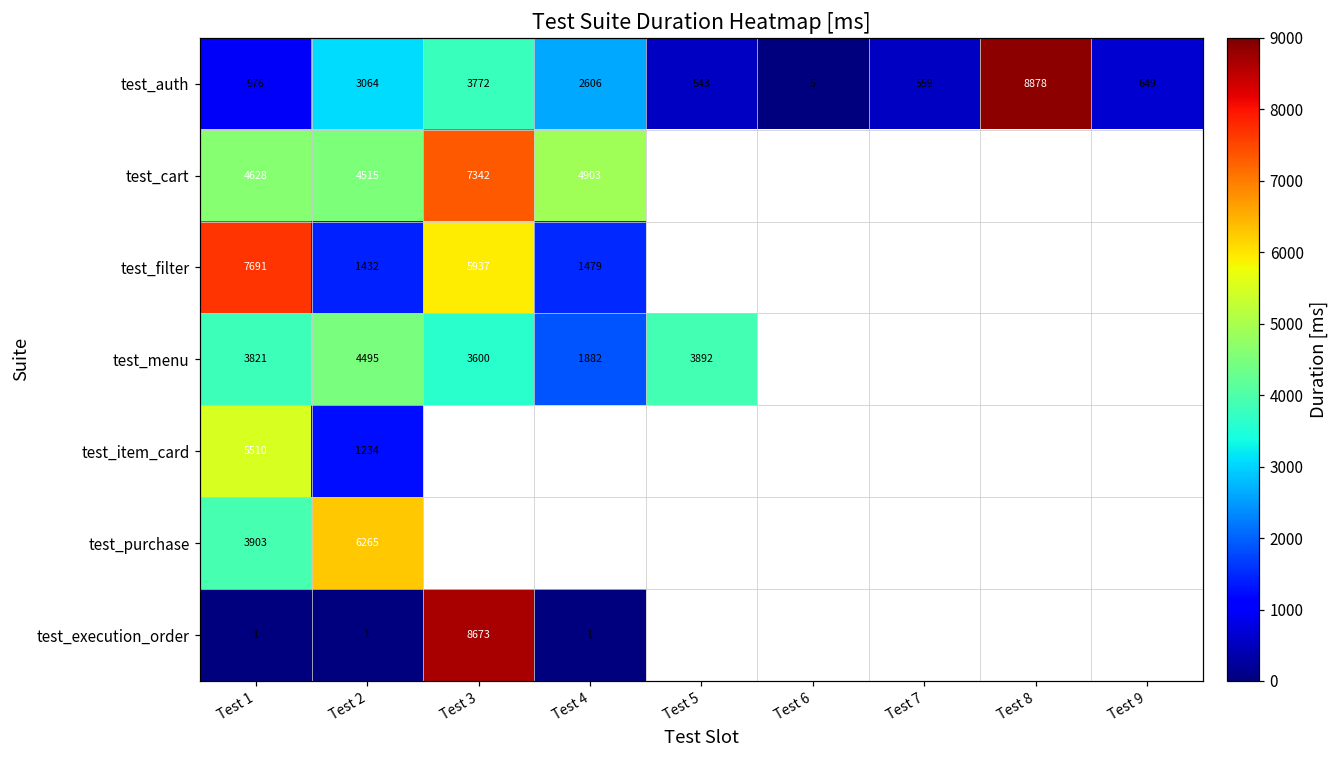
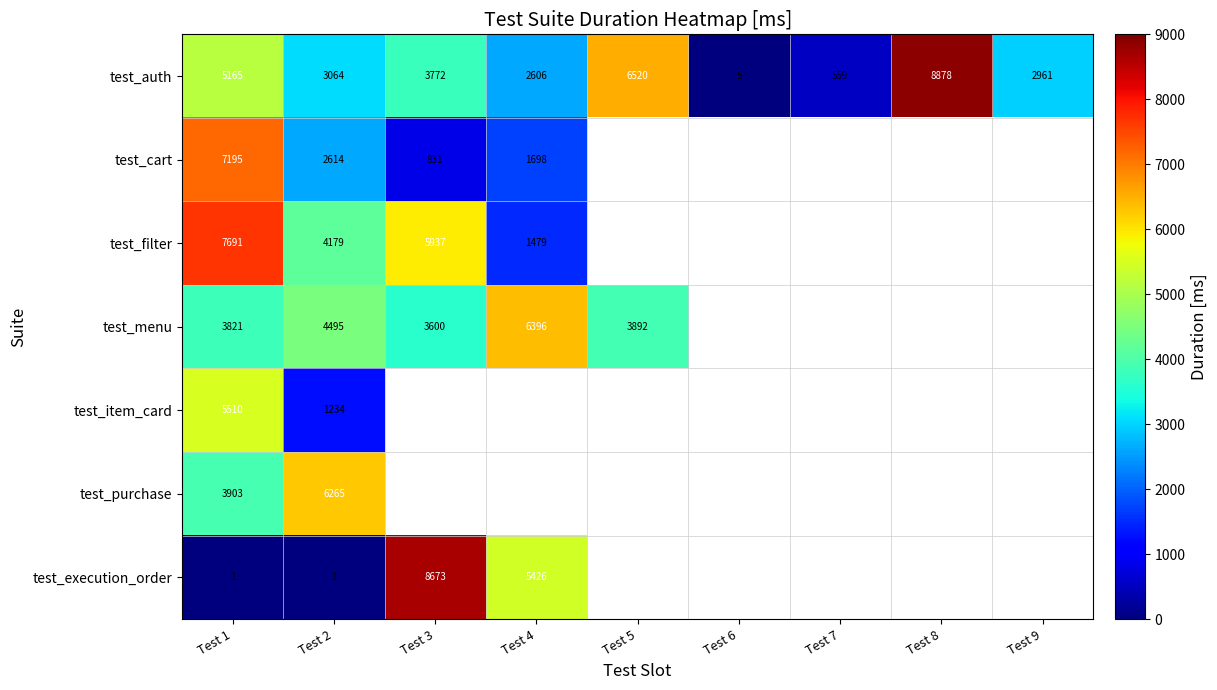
test_auth, Test 1: 976 -> 5165
test_auth, Test 5: 543 -> 6520
test_auth, Test 9: 649 -> 2961
test_cart, Test 1: 4628 -> 7195
test_cart, Test 2: 4515 -> 2614
test_cart, Test 3: 7342 -> 831
test_cart, Test 4: 4903 -> 1698
test_filter, Test 2: 1432 -> 4179
test_menu, Test 4: 1882 -> 6396
test_execution_order, Test 4: 1 -> 5426
